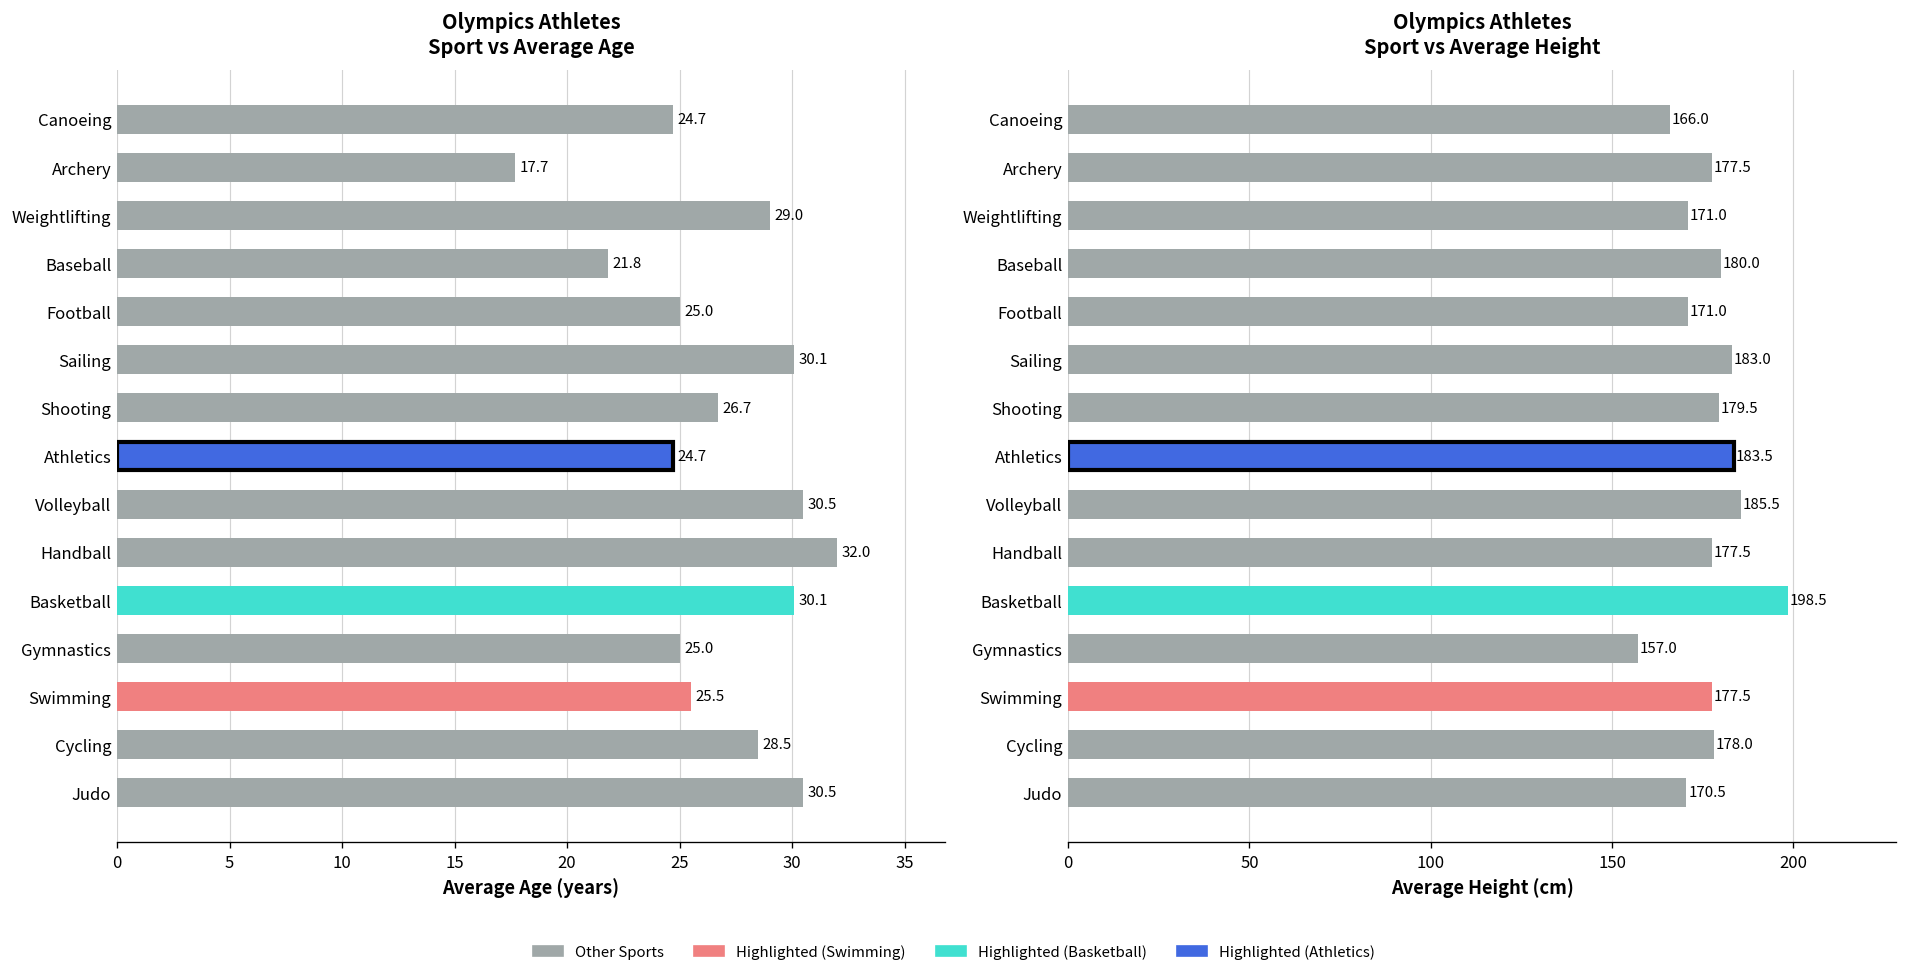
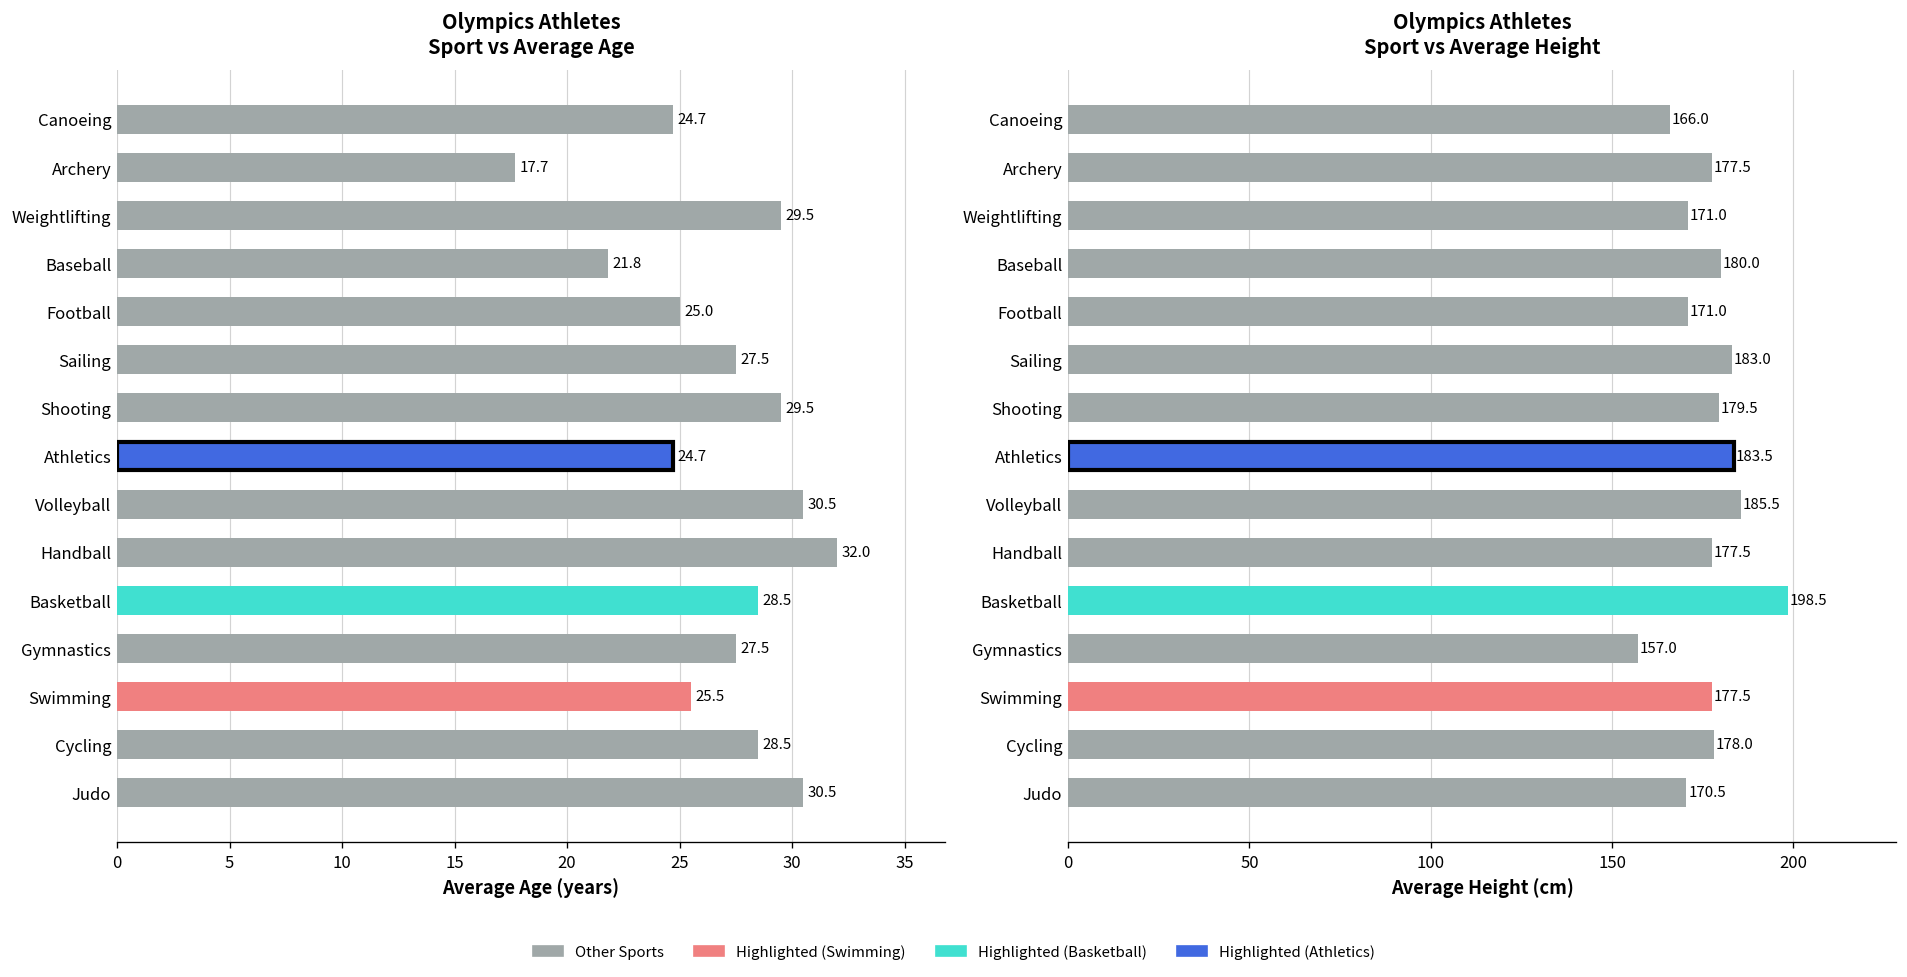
Olympics Athletes Sport vs Average Age, Weightlifting: 29.0 -> 29.5
Olympics Athletes Sport vs Average Age, Sailing: 30.1 -> 27.5
Olympics Athletes Sport vs Average Age, Shooting: 26.7 -> 29.5
Olympics Athletes Sport vs Average Age, Basketball: 30.1 -> 28.5
Olympics Athletes Sport vs Average Age, Gymnastics: 25.0 -> 27.5
